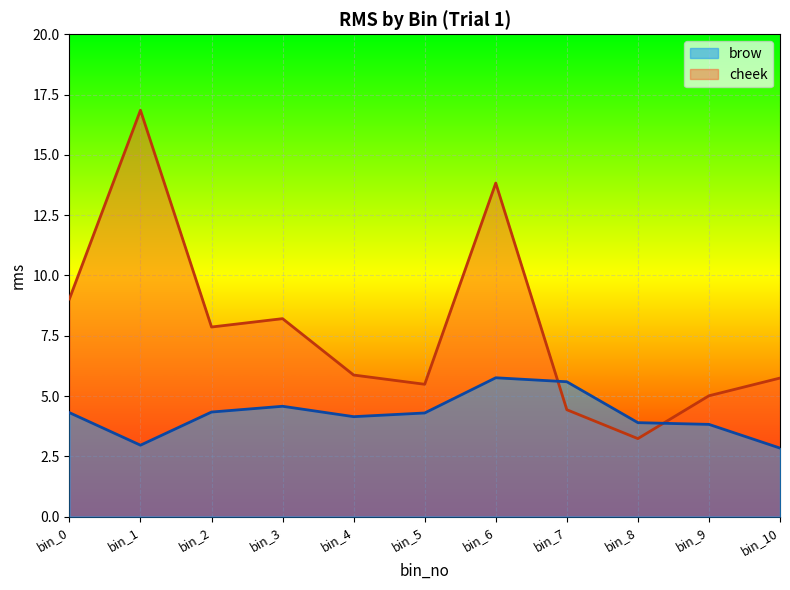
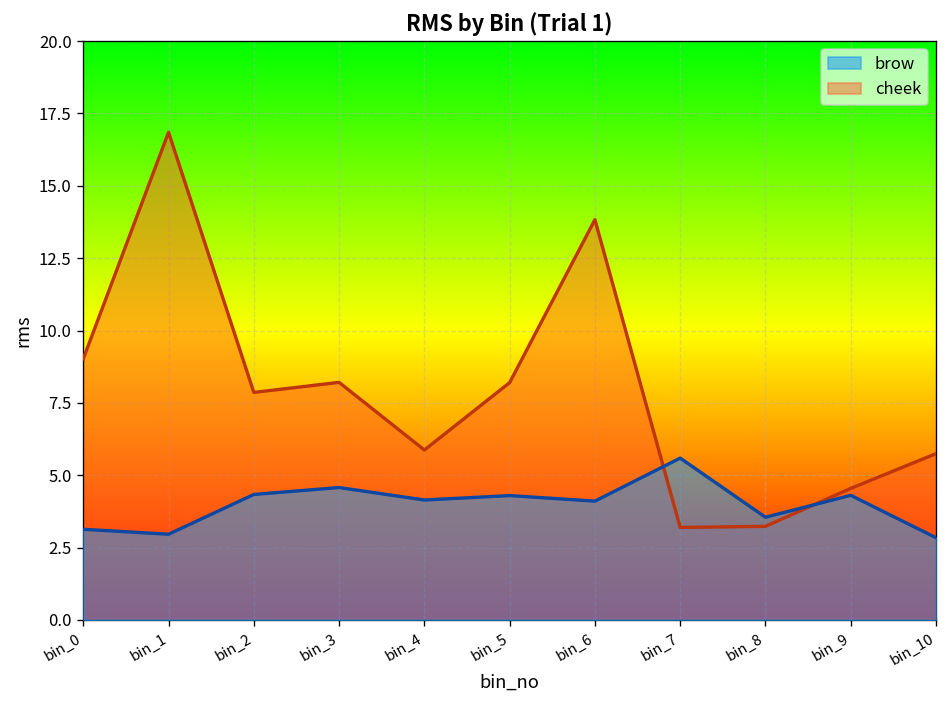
brow, bin_0: 4.3 -> 3.1
cheek, bin_5: 5.5 -> 8.2
brow, bin_6: 5.8 -> 4.1
cheek, bin_7: 4.4 -> 3.2
brow, bin_8: 3.9 -> 3.5
brow, bin_9: 3.8 -> 4.3
cheek, bin_9: 5.0 -> 4.5
